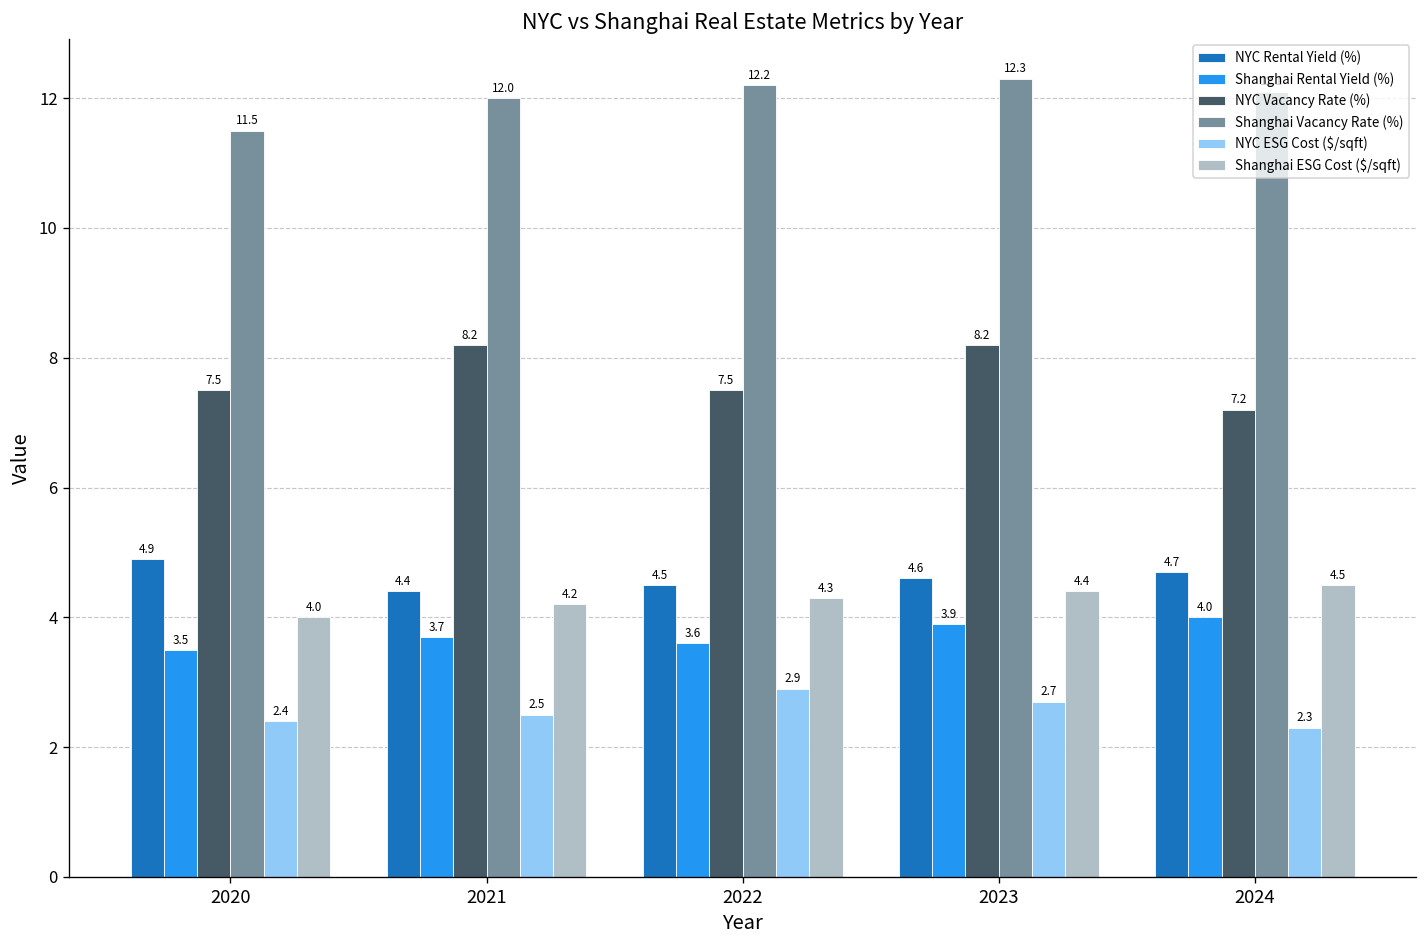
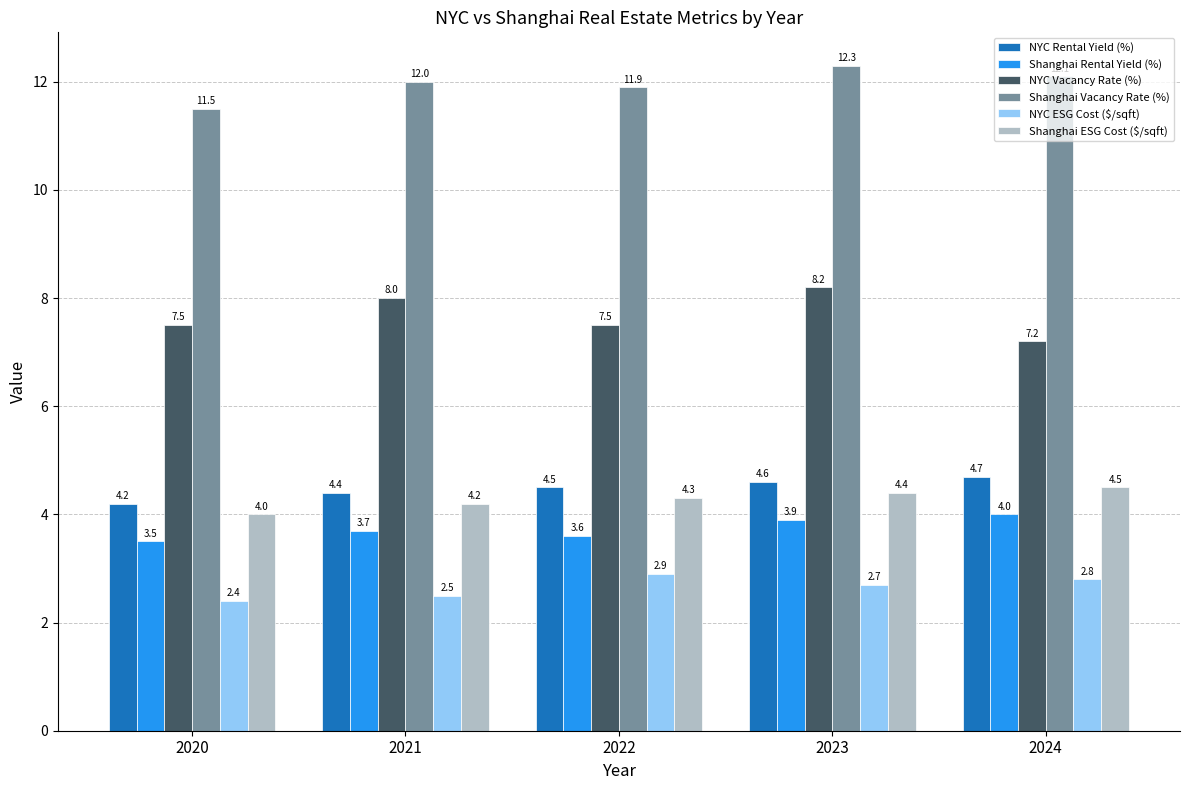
NYC Rental Yield (%), 2020: 4.9 -> 4.2
NYC Vacancy Rate (%), 2021: 8.2 -> 8.0
Shanghai Vacancy Rate (%), 2022: 12.2 -> 11.9
NYC ESG Cost ($/sqft), 2024: 2.3 -> 2.8
